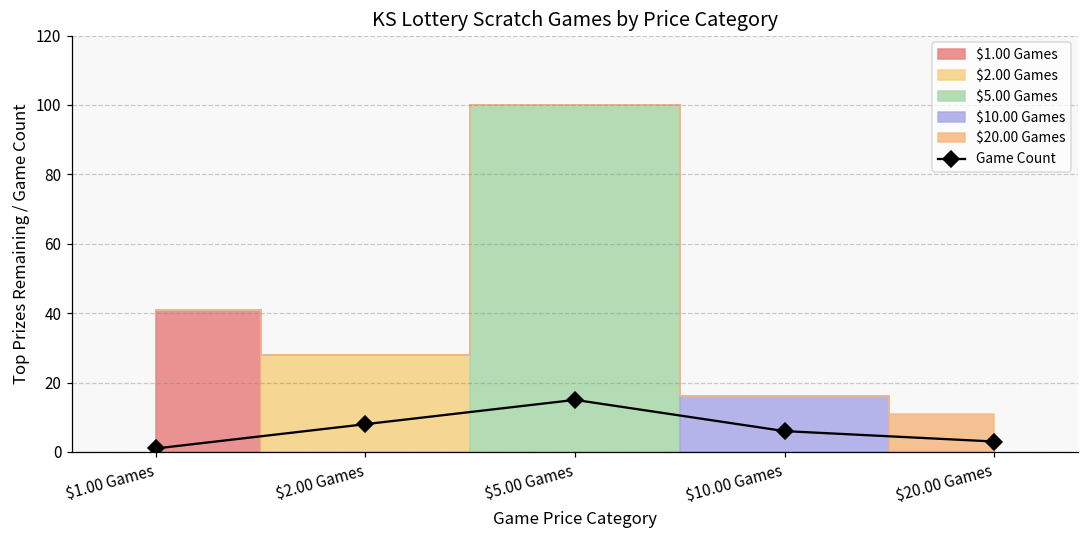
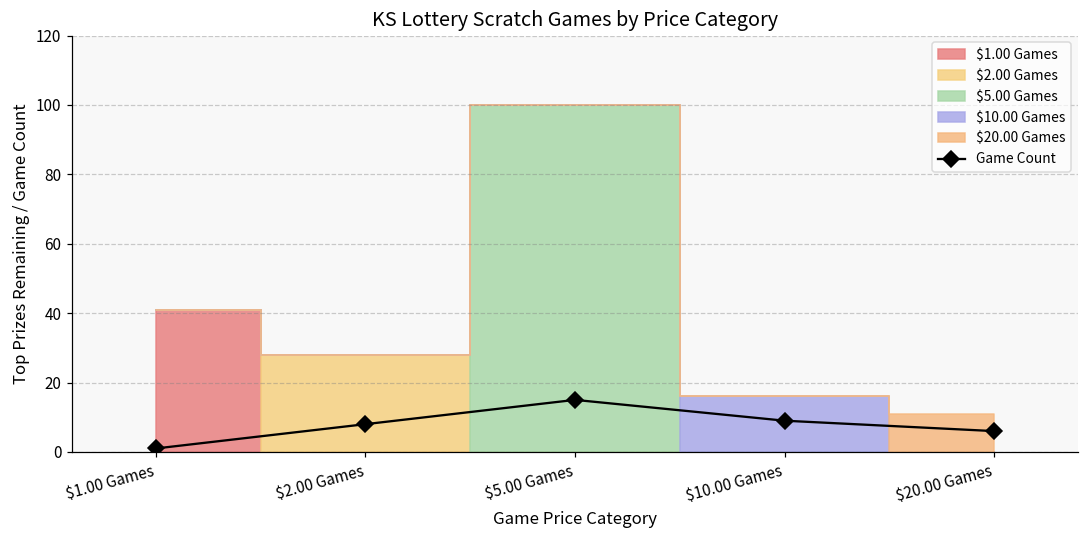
Game Count, $10.00 Games: 6 -> 9
Game Count, $20.00 Games: 3 -> 6
